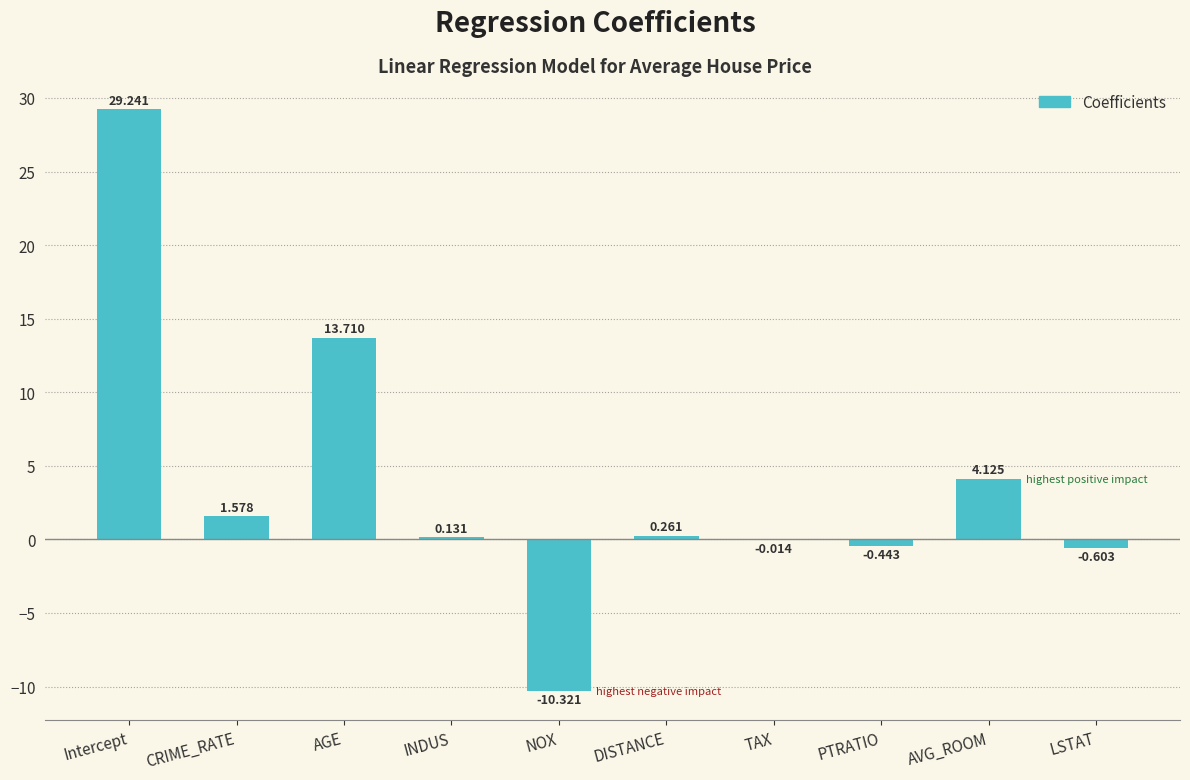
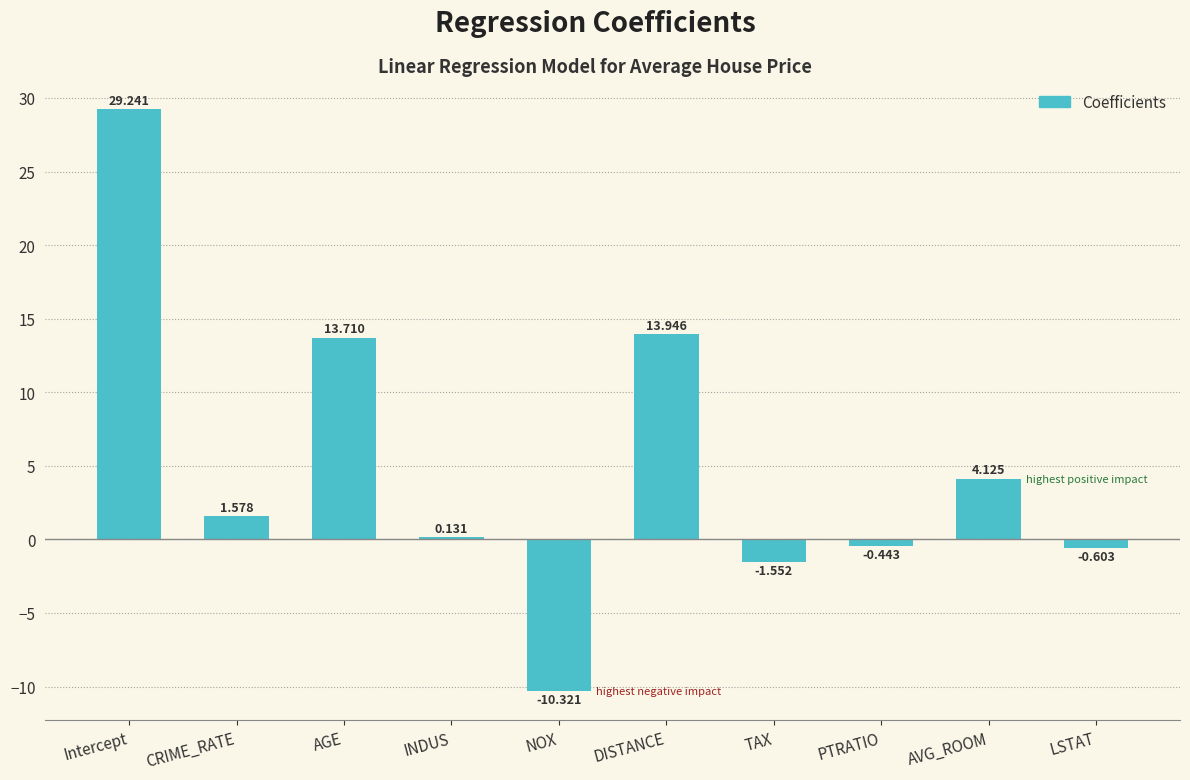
DISTANCE: 0.261 -> 13.946
TAX: -0.014 -> -1.552
